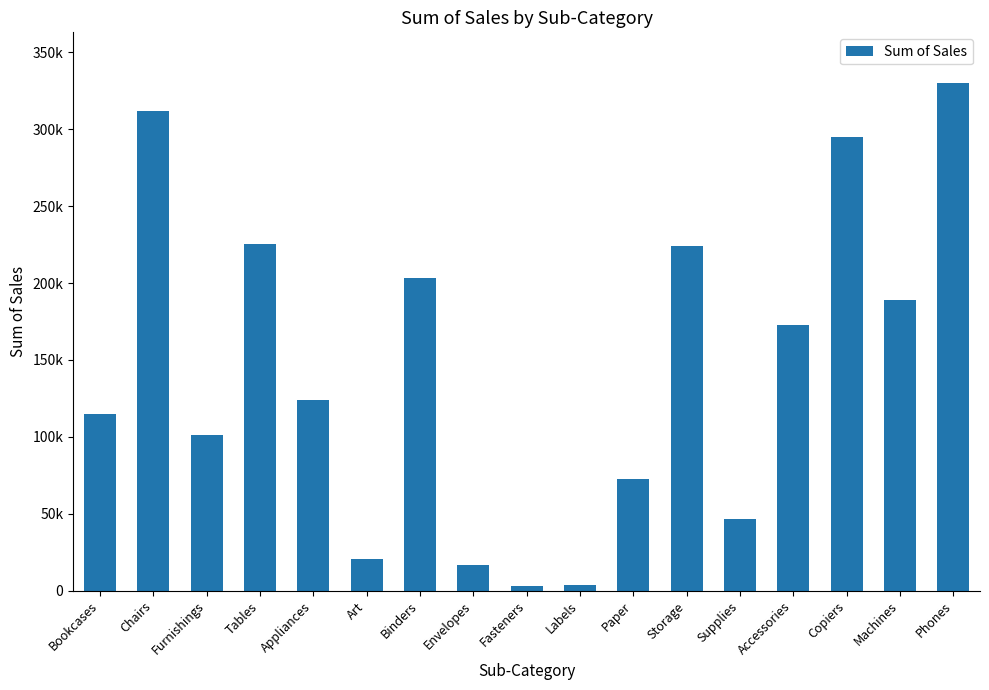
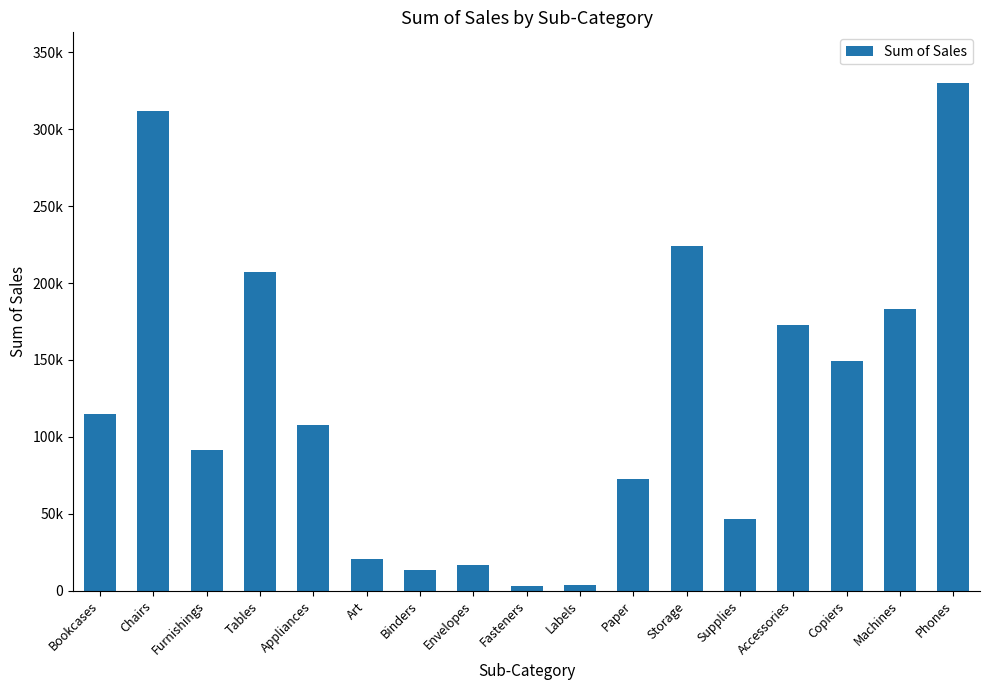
Furnishings: 101000 -> 92000
Tables: 225000 -> 207000
Appliances: 124000 -> 108000
Binders: 203000 -> 13000
Copiers: 295000 -> 150000
Machines: 189000 -> 183000
